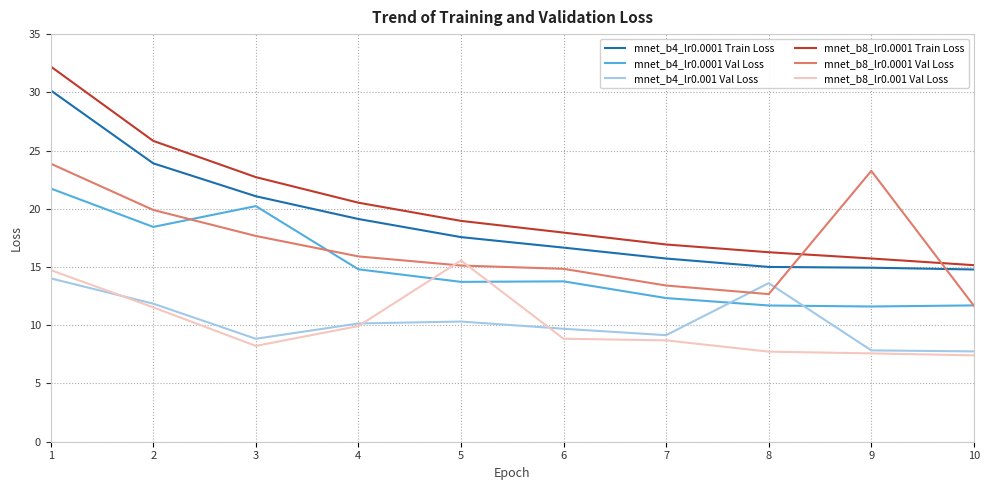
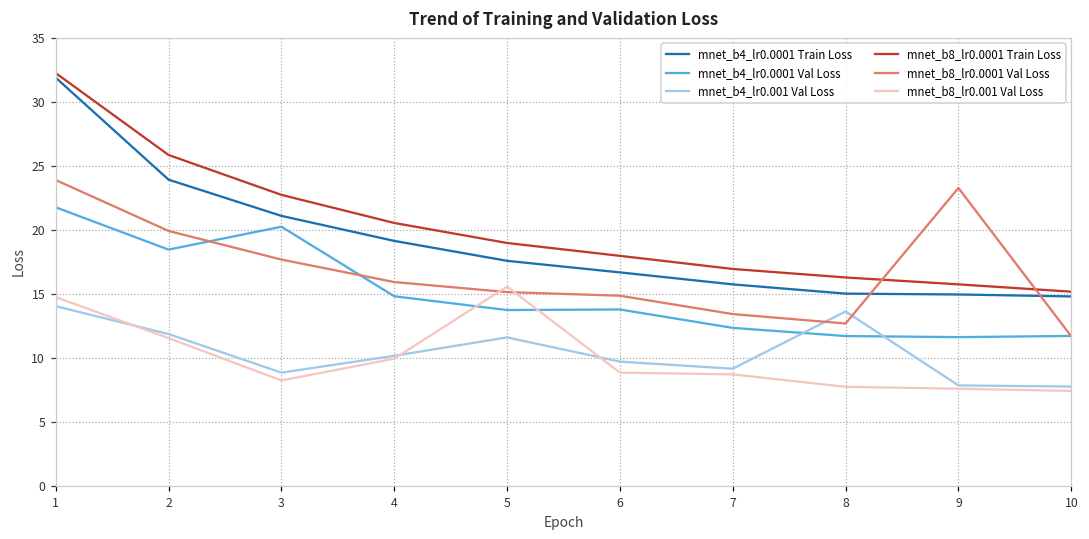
mnet_b4_lr0.0001 Train Loss, 1: 30.2 -> 31.9
mnet_b4_lr0.001 Val Loss, 5: 10.3 -> 11.6
